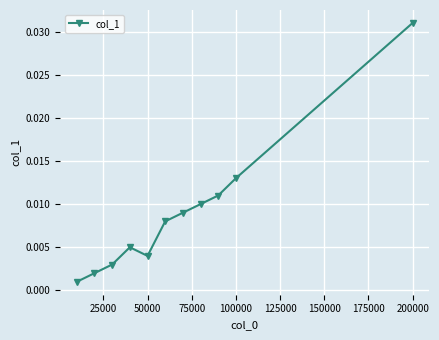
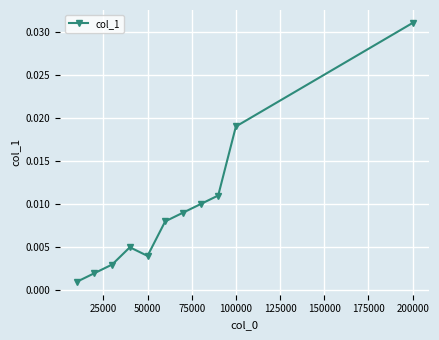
100000: 0.013 -> 0.019
